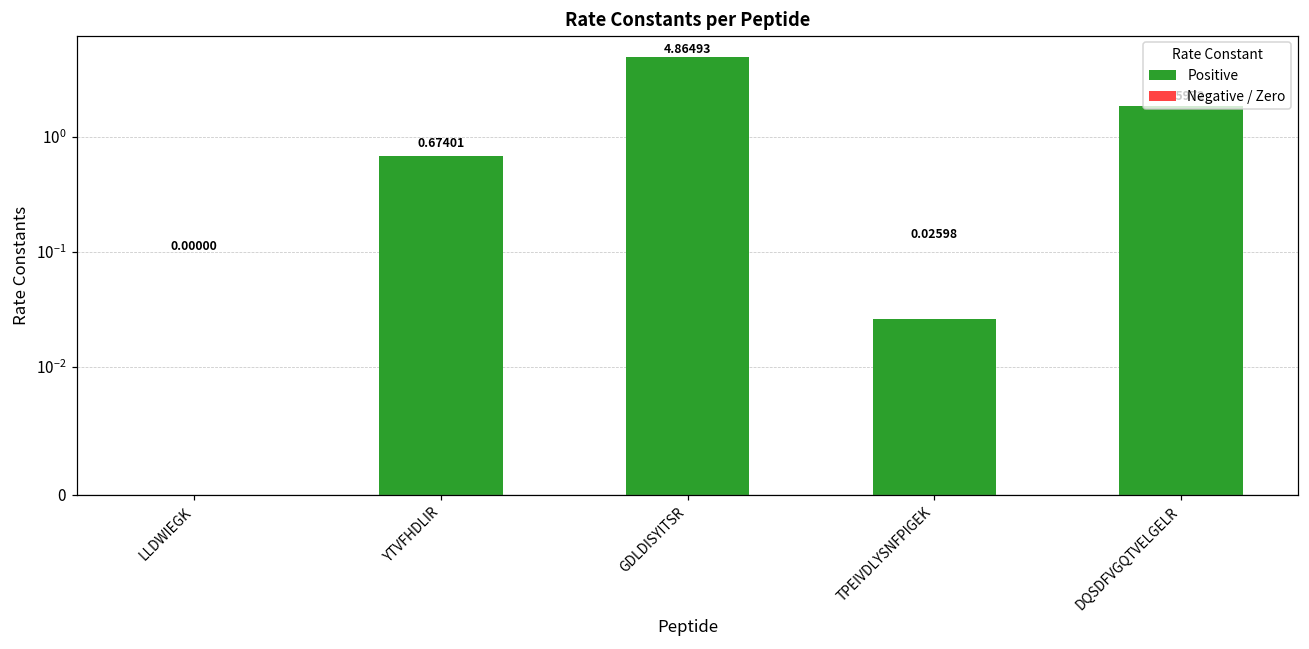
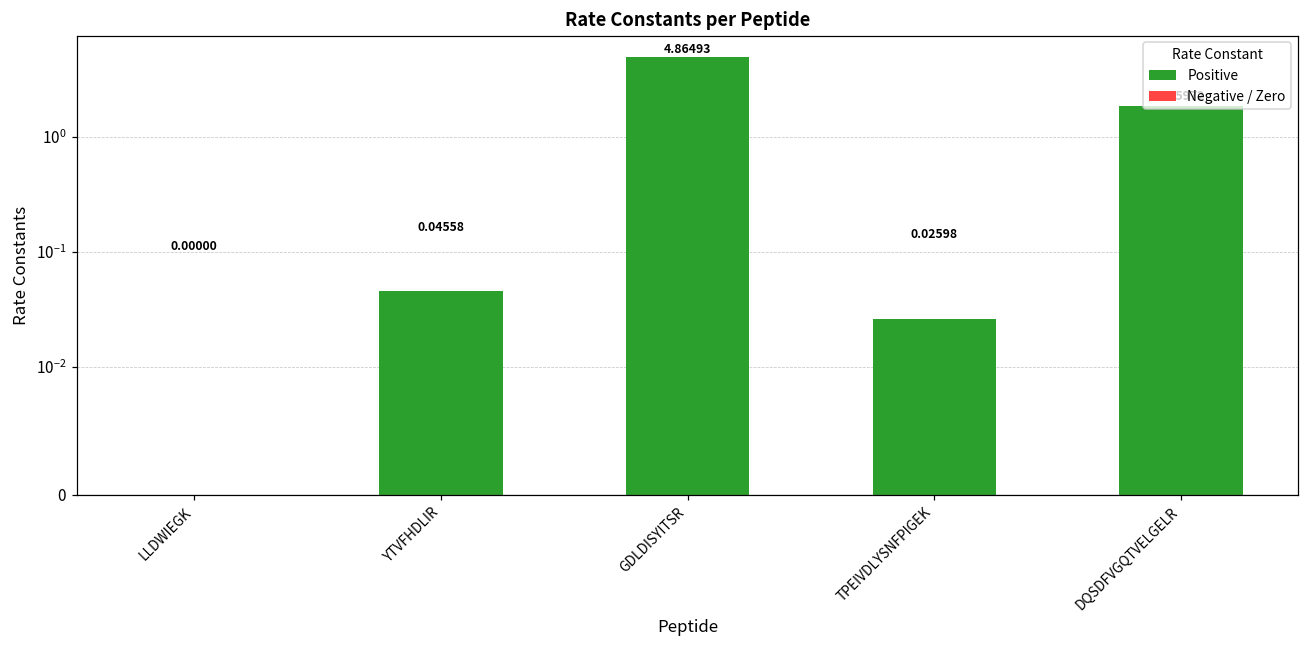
YTVFHDLIR: 0.67401 -> 0.04558
